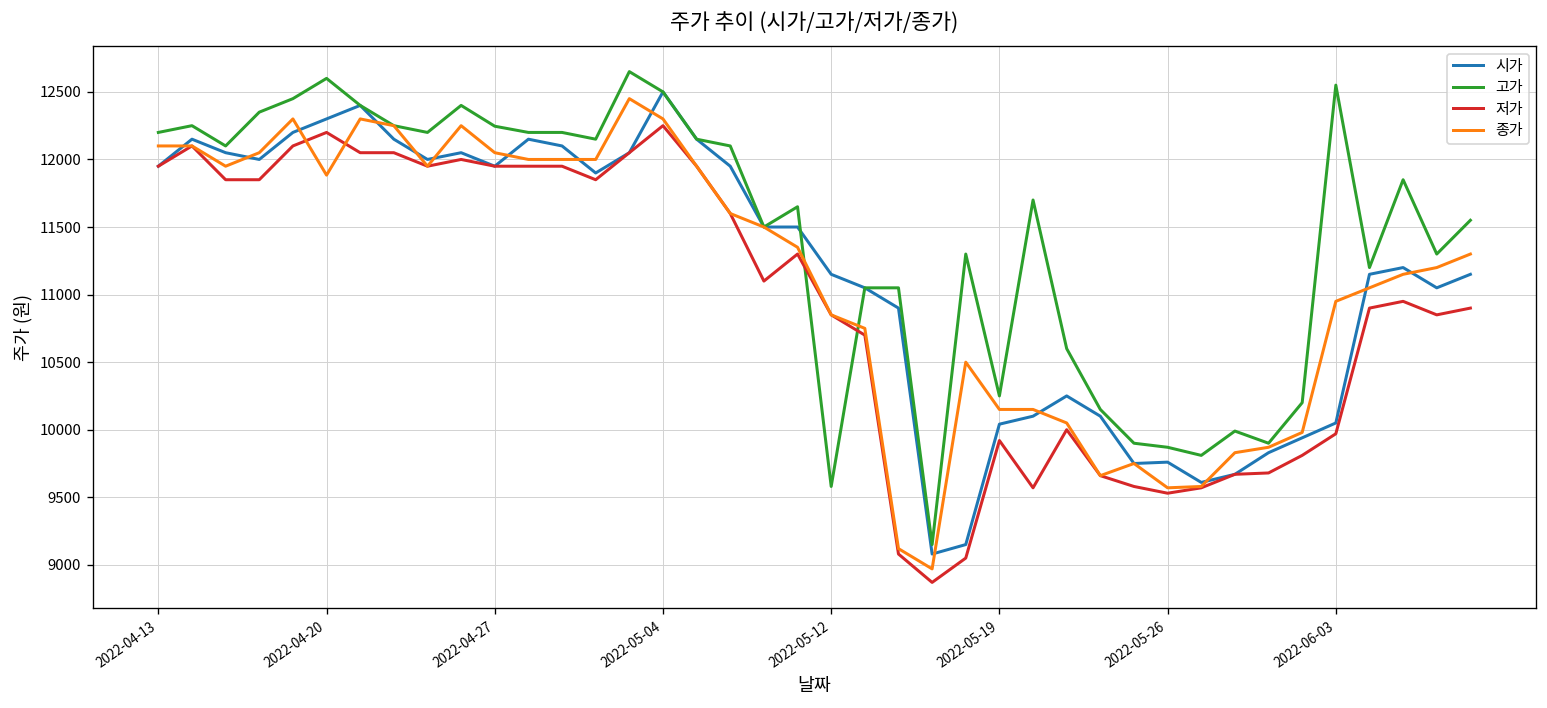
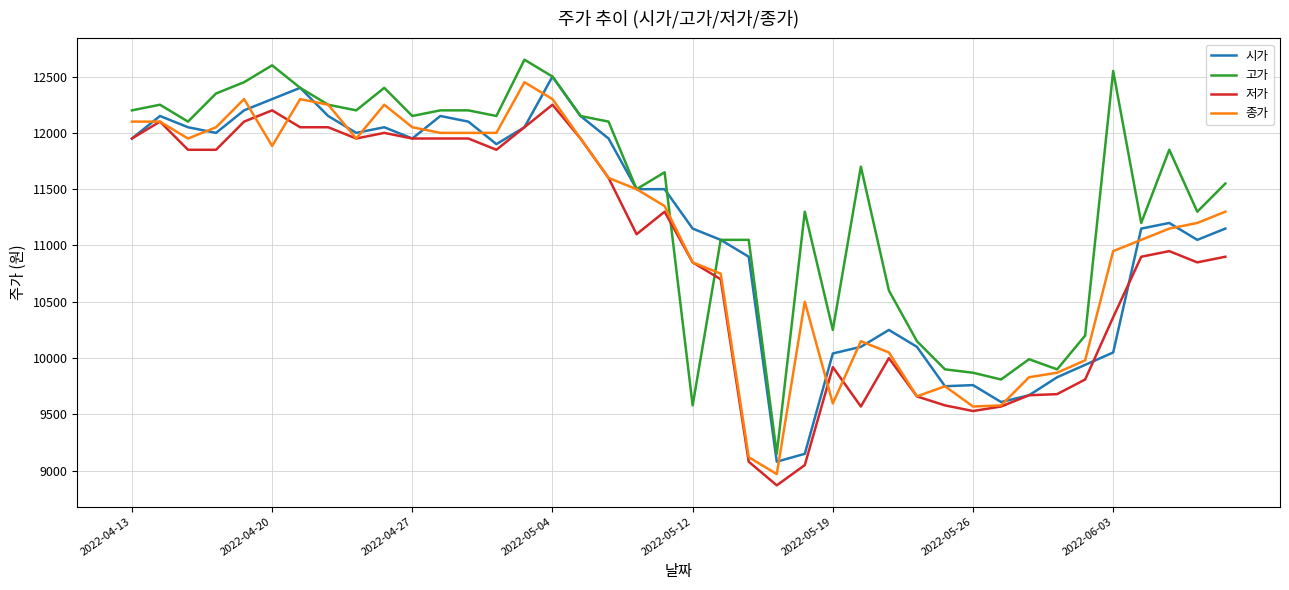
고가, 2022-04-27: 12250 -> 12150
종가, 2022-05-19: 10150 -> 9600
저가, 2022-06-03: 9970 -> 10360
